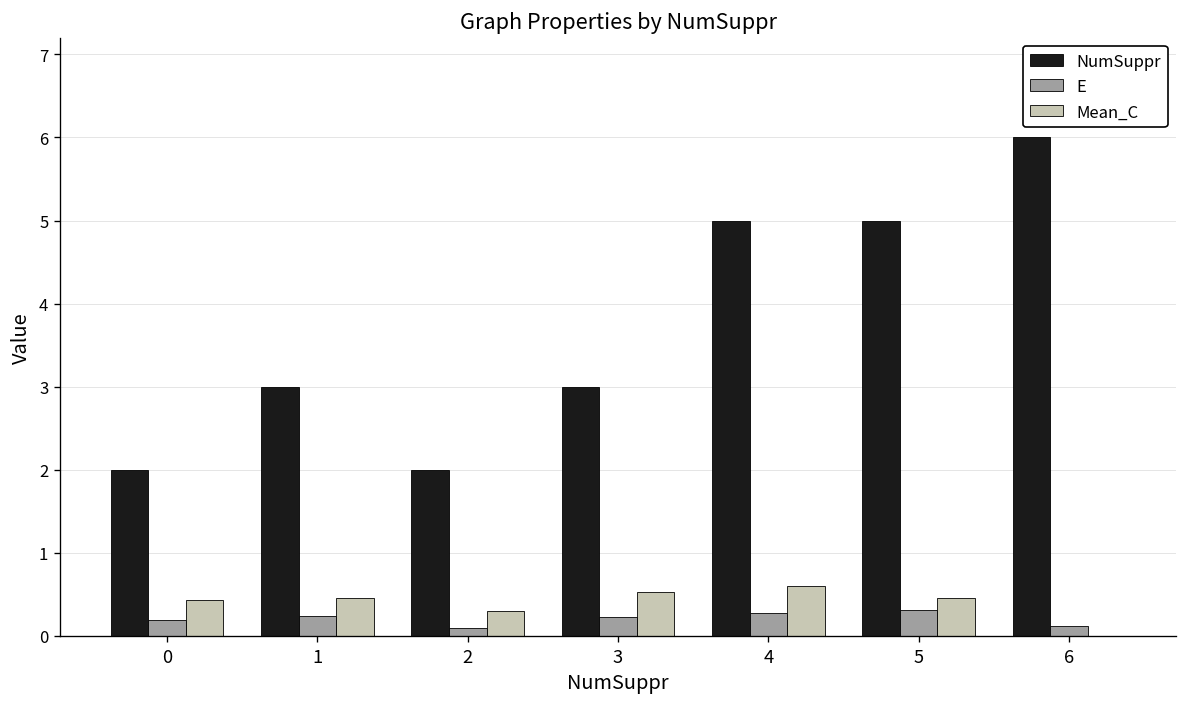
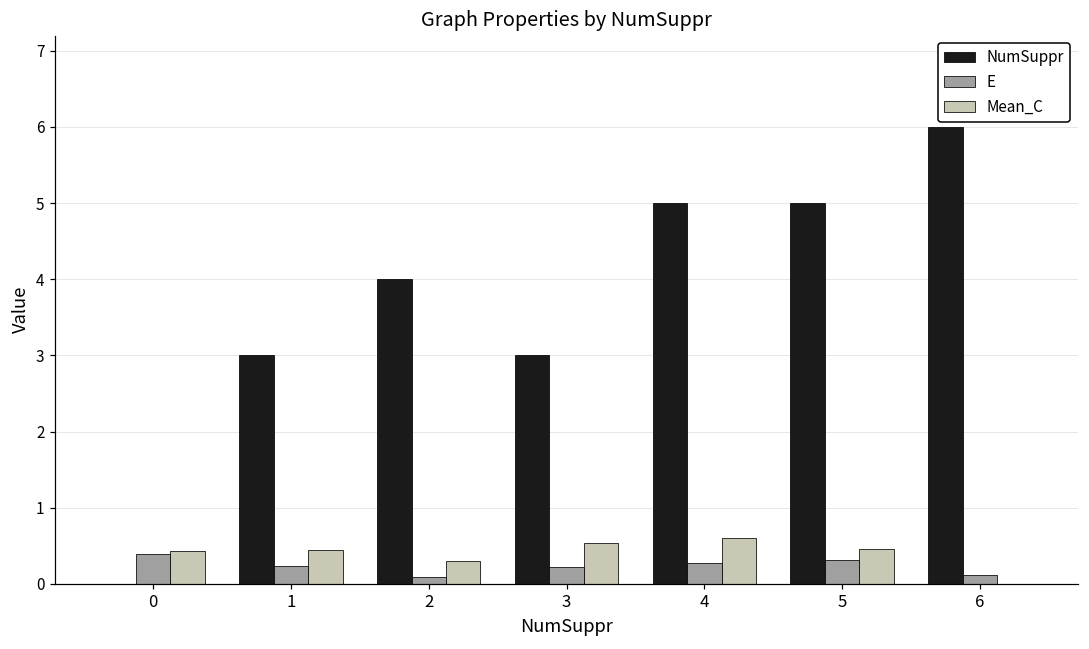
NumSuppr, 0: 2 -> 0
E, 0: 0.2 -> 0.4
NumSuppr, 2: 2 -> 4
